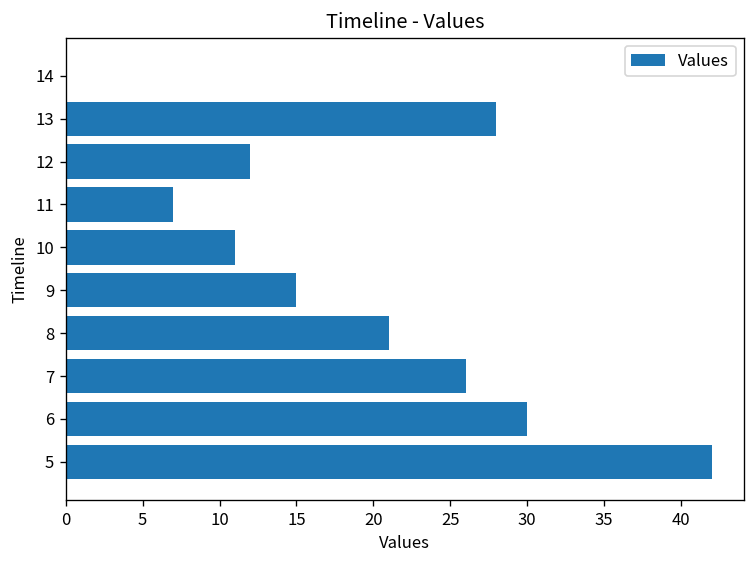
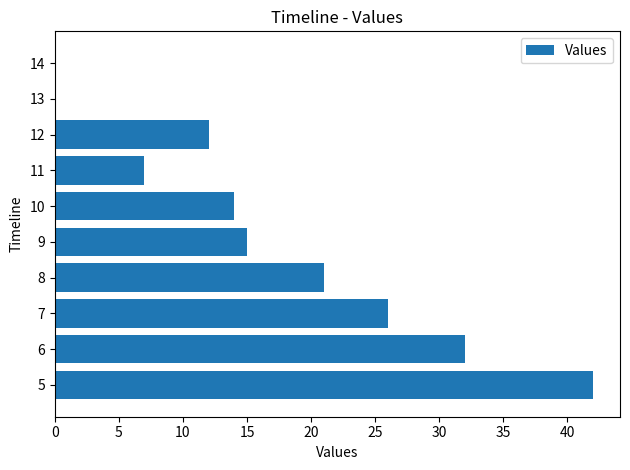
13: 28 -> 0
10: 11 -> 14
6: 30 -> 32
